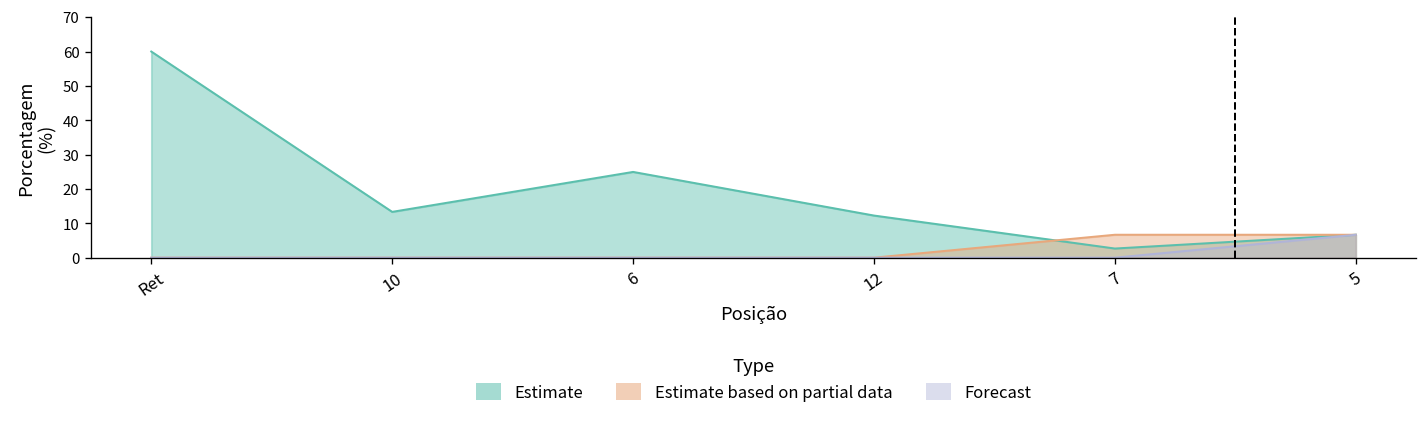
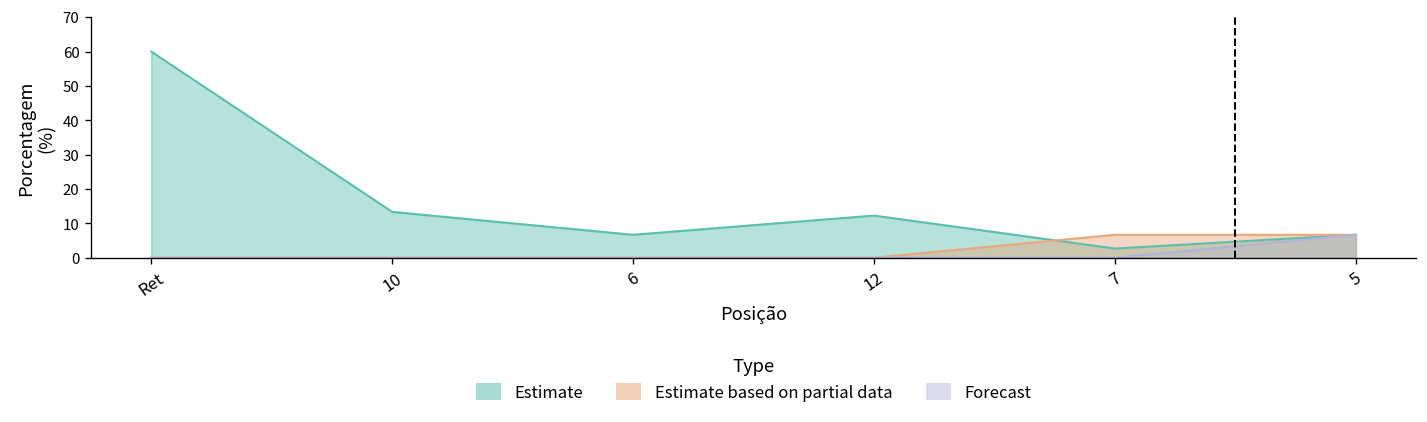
Estimate, 6: 25 -> 7
